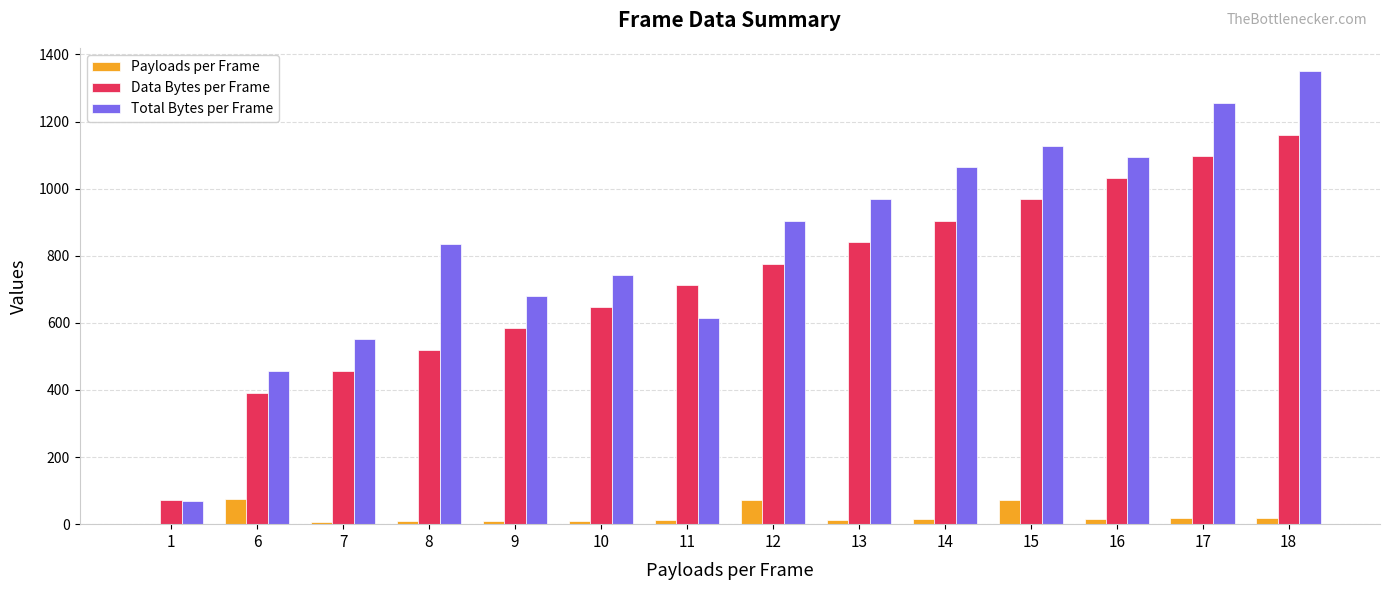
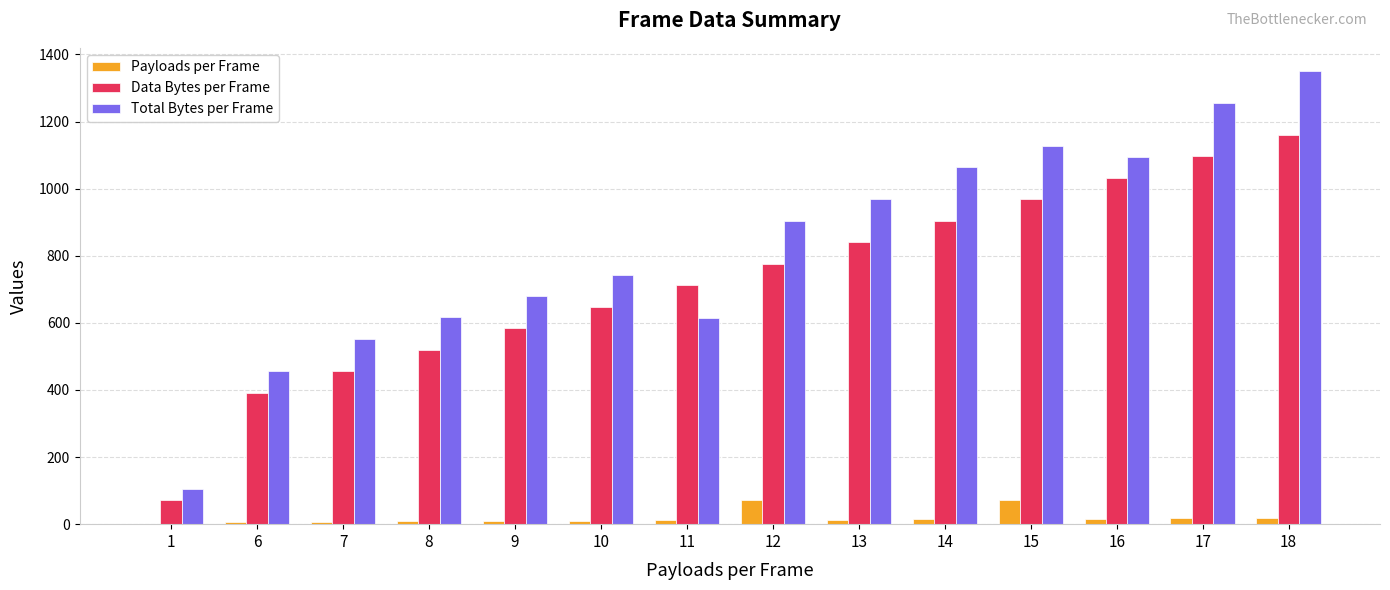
Total Bytes per Frame, 1: 70 -> 100
Payloads per Frame, 6: 80 -> 10
Total Bytes per Frame, 8: 830 -> 620
